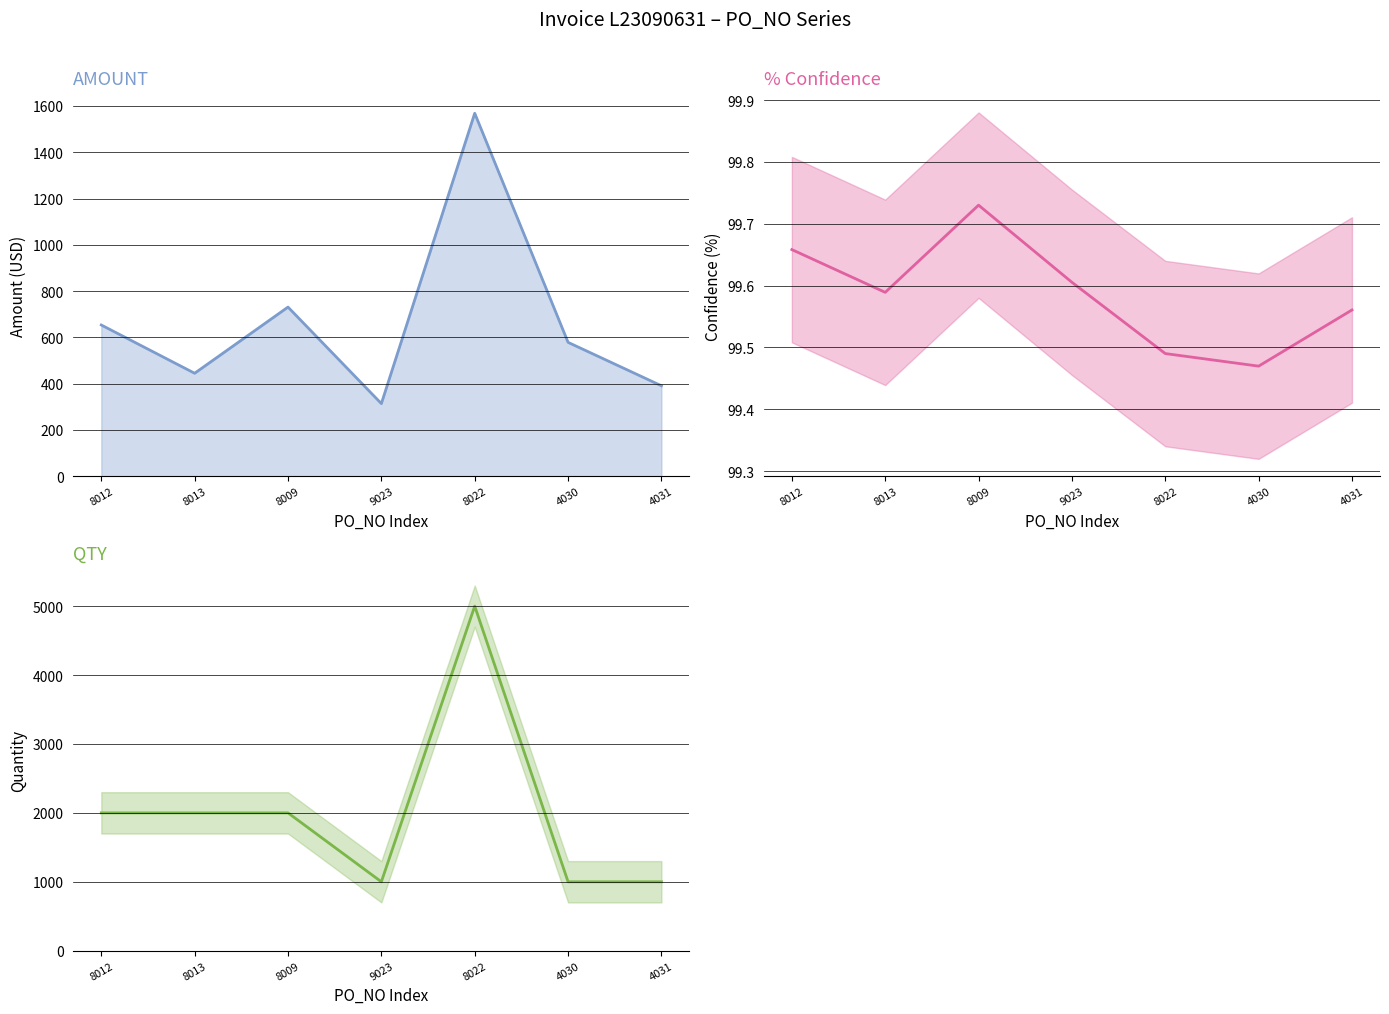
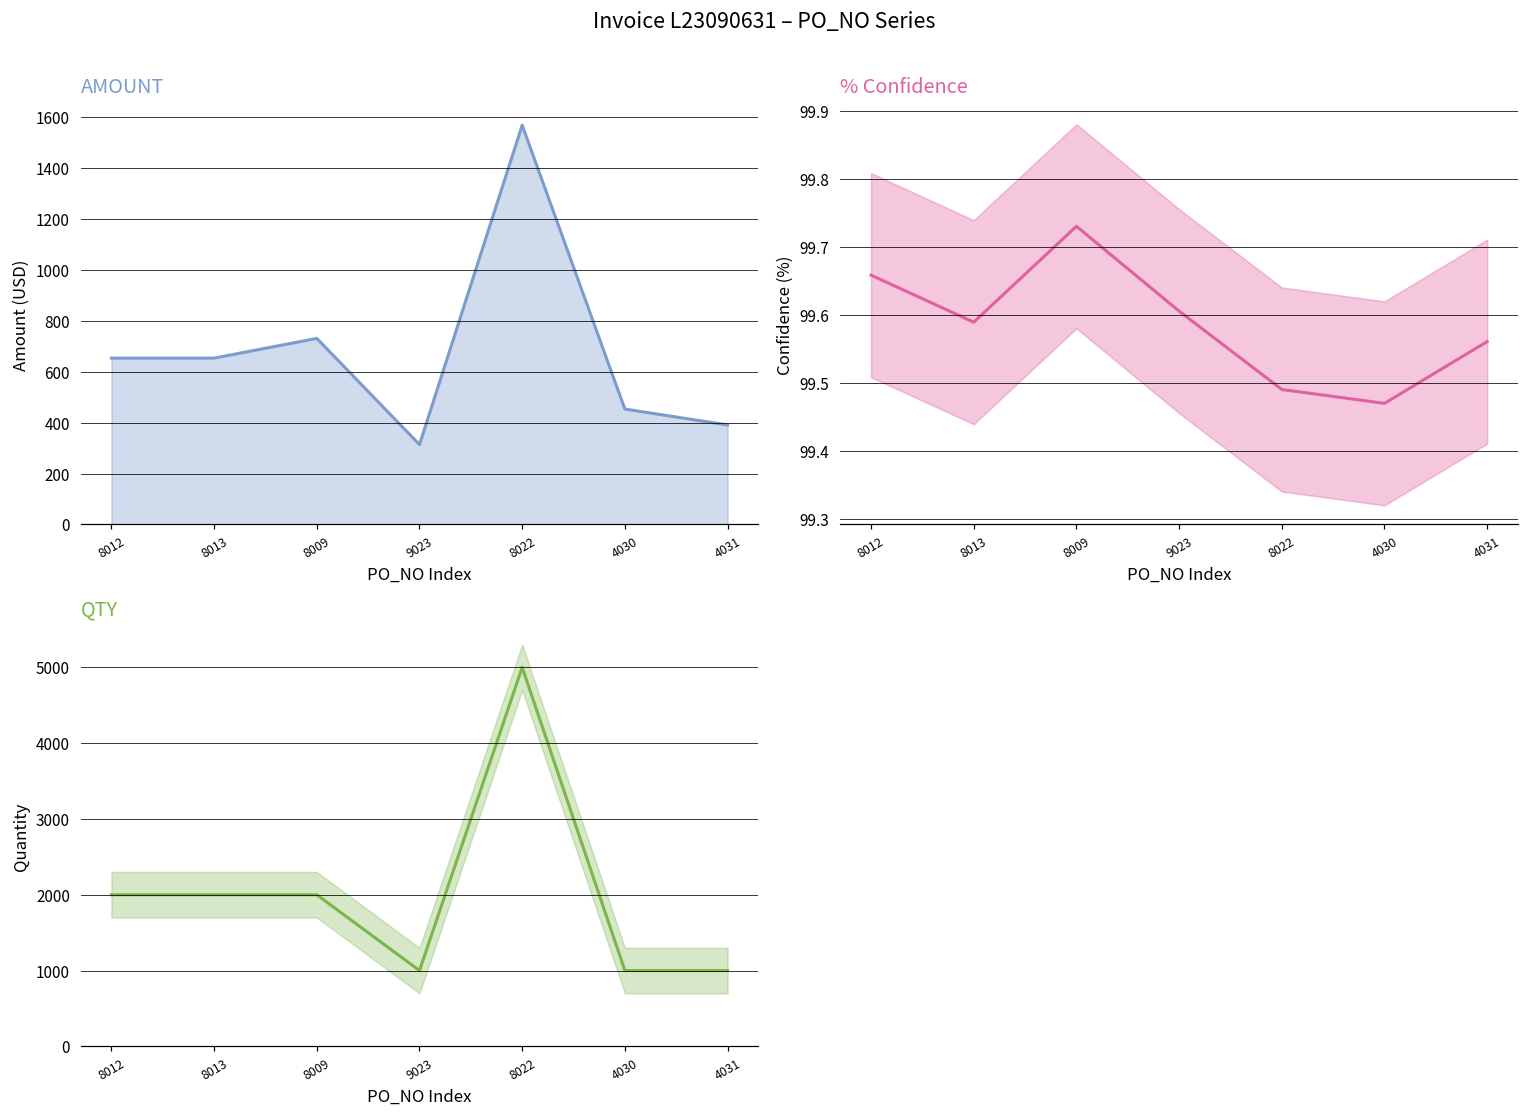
AMOUNT, 8013: 440 -> 650
AMOUNT, 4030: 580 -> 450
